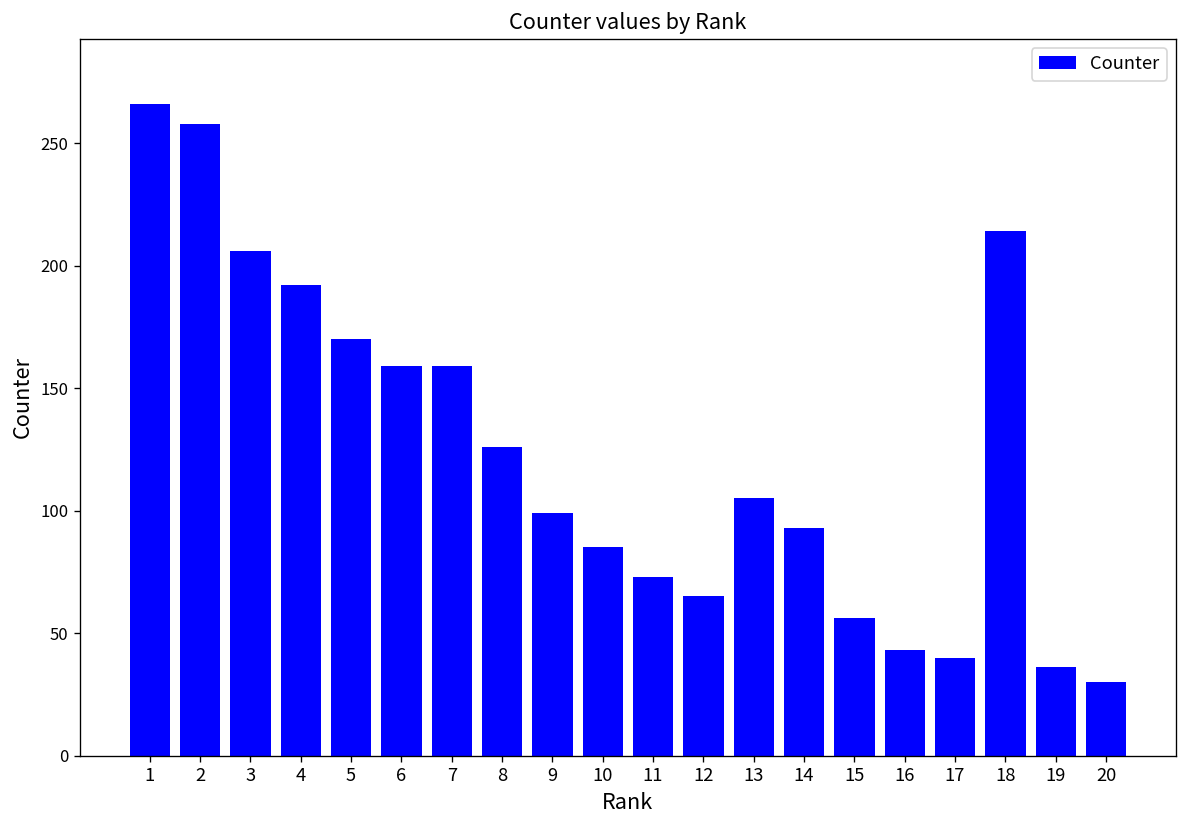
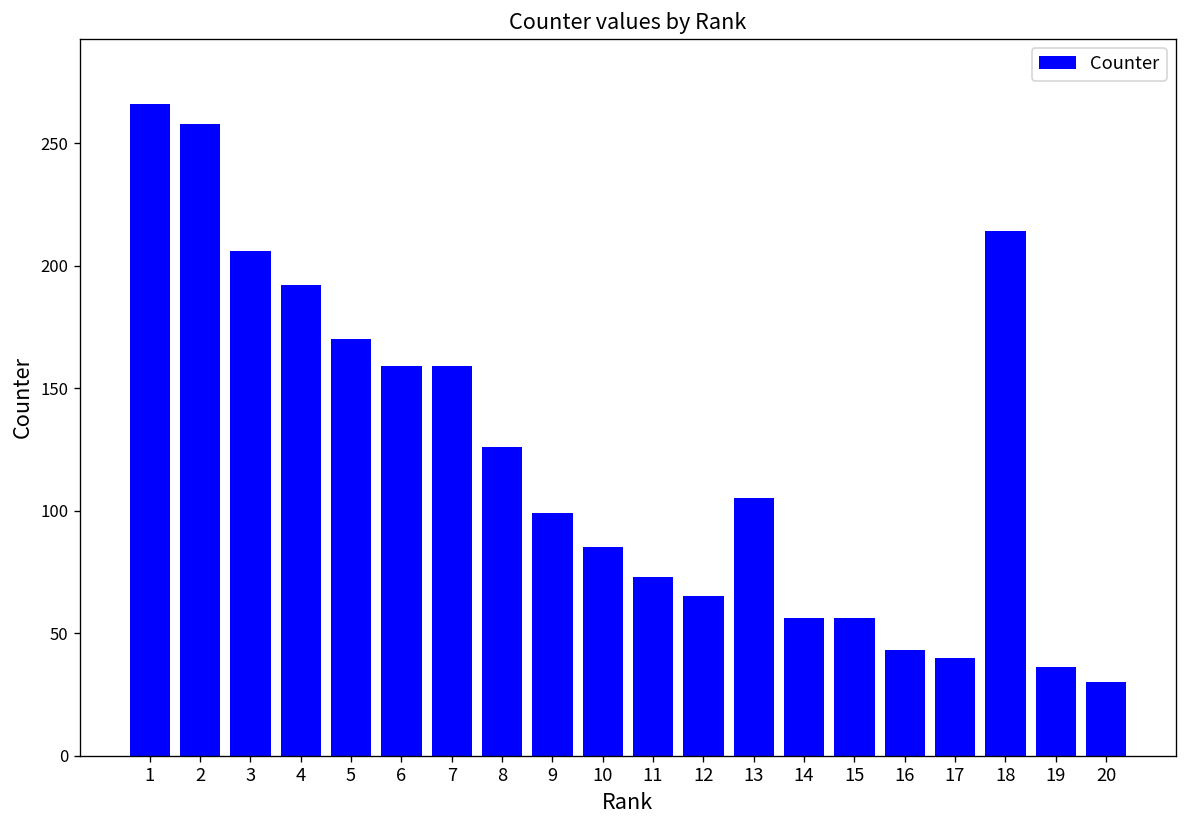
14: 93 -> 56
